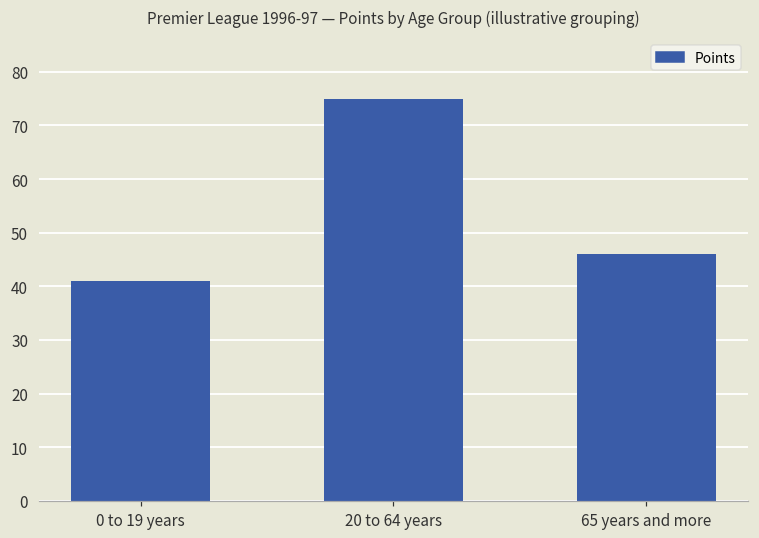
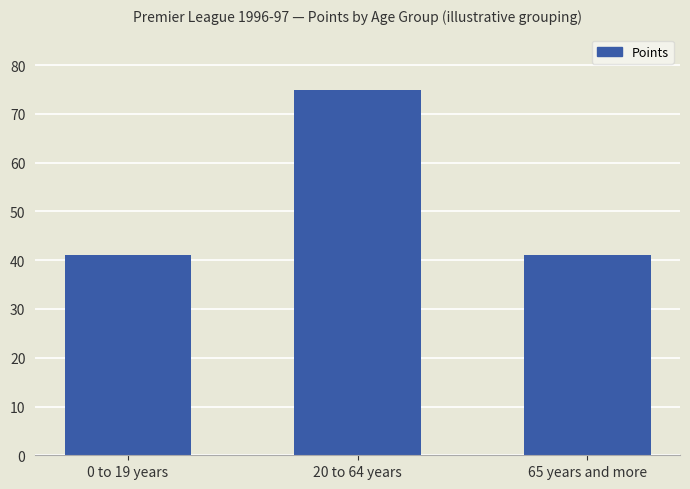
65 years and more: 46 -> 41
